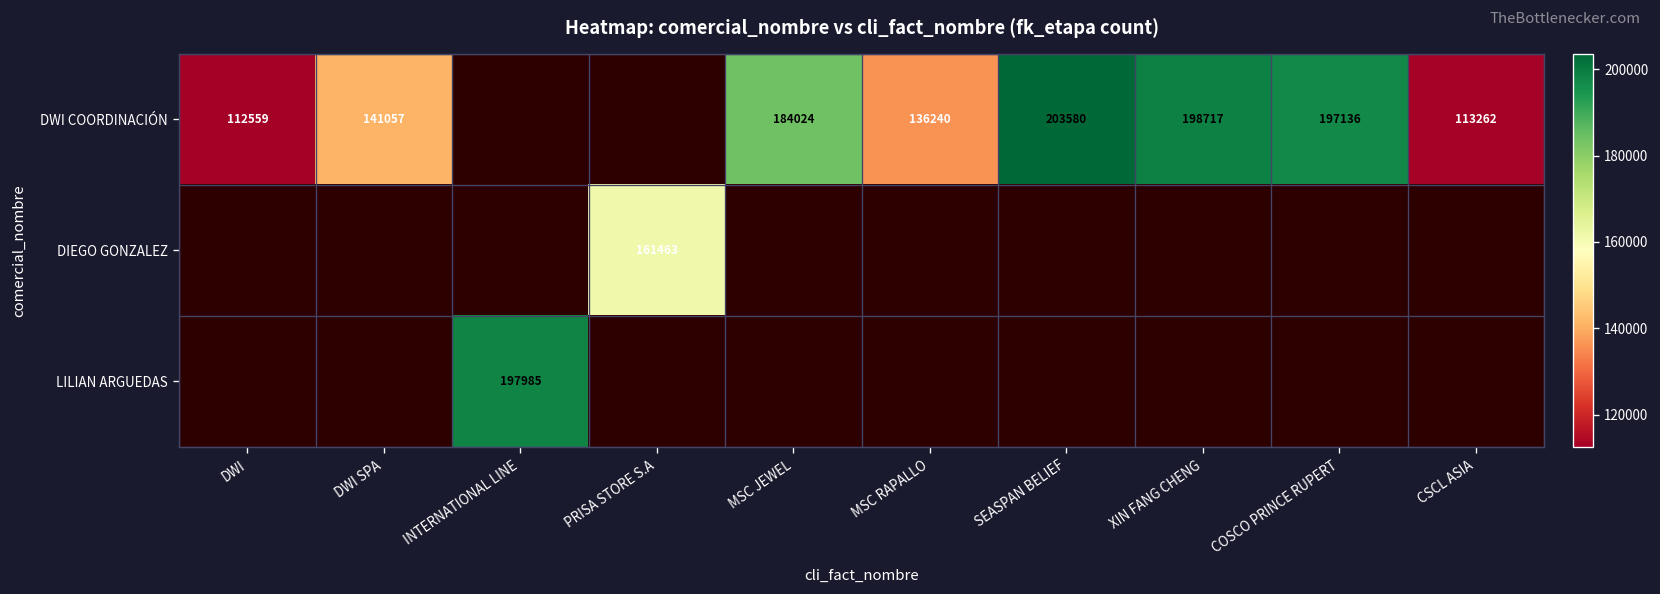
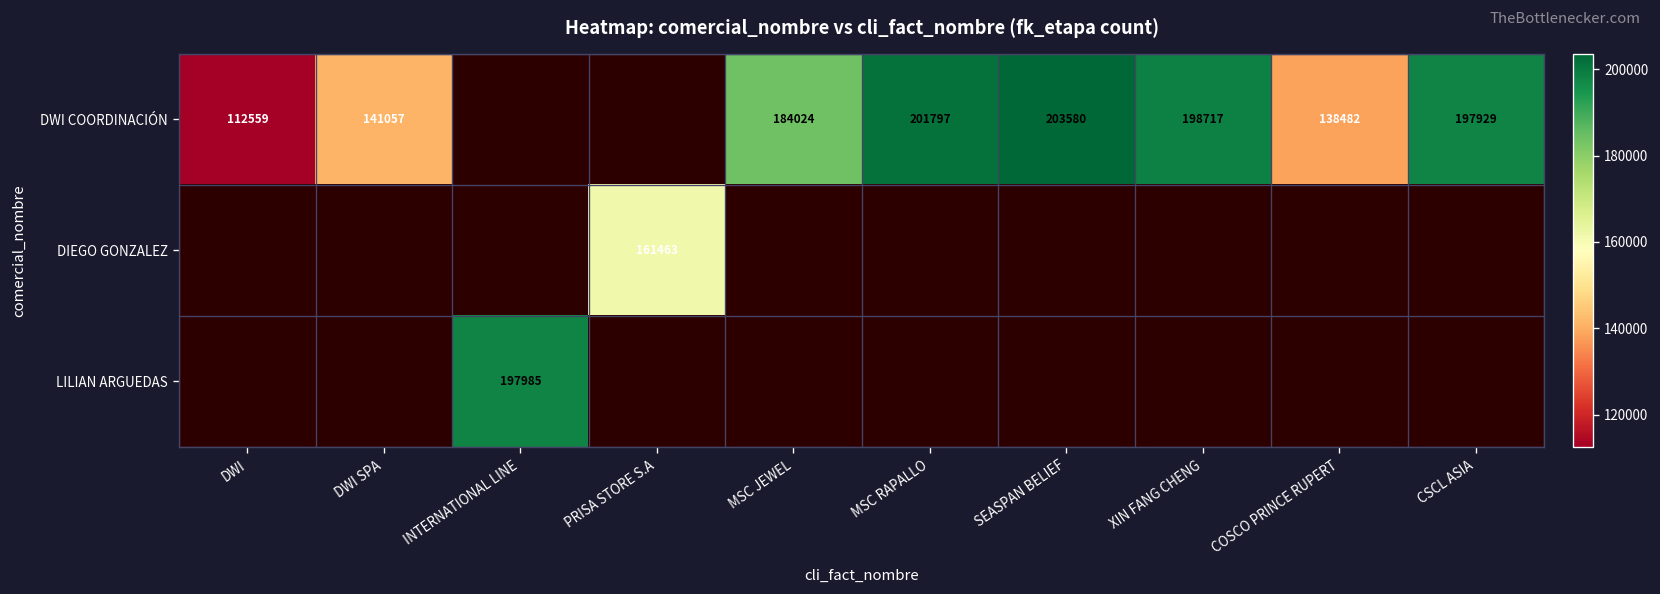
DWI COORDINACIÓN, MSC RAPALLO: 136240 -> 201797
DWI COORDINACIÓN, COSCO PRINCE RUPERT: 197136 -> 138482
DWI COORDINACIÓN, CSCL ASIA: 113262 -> 197929
